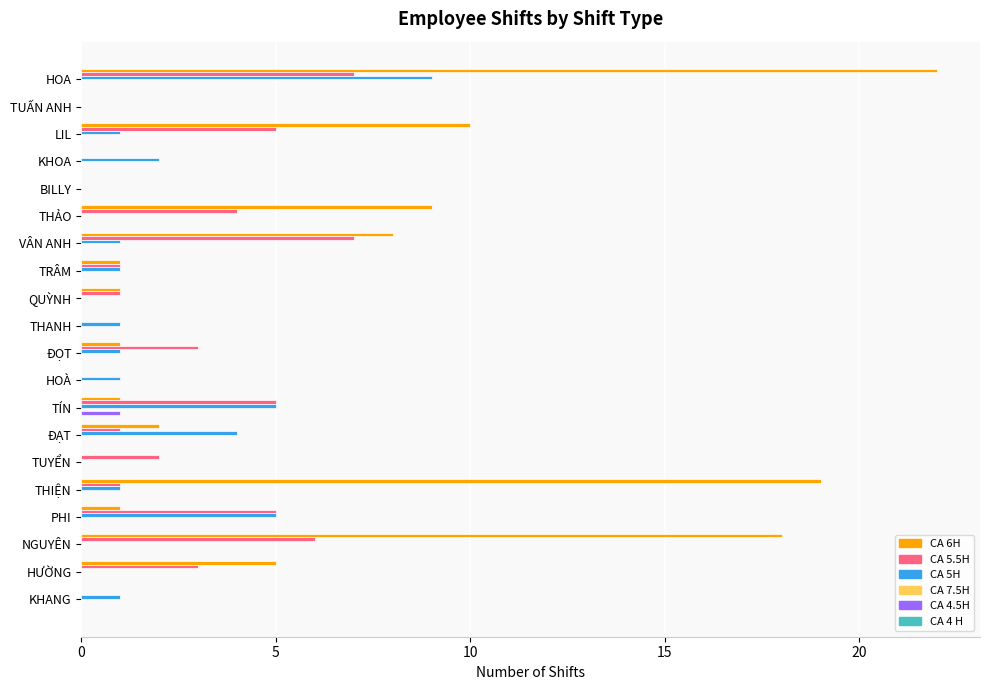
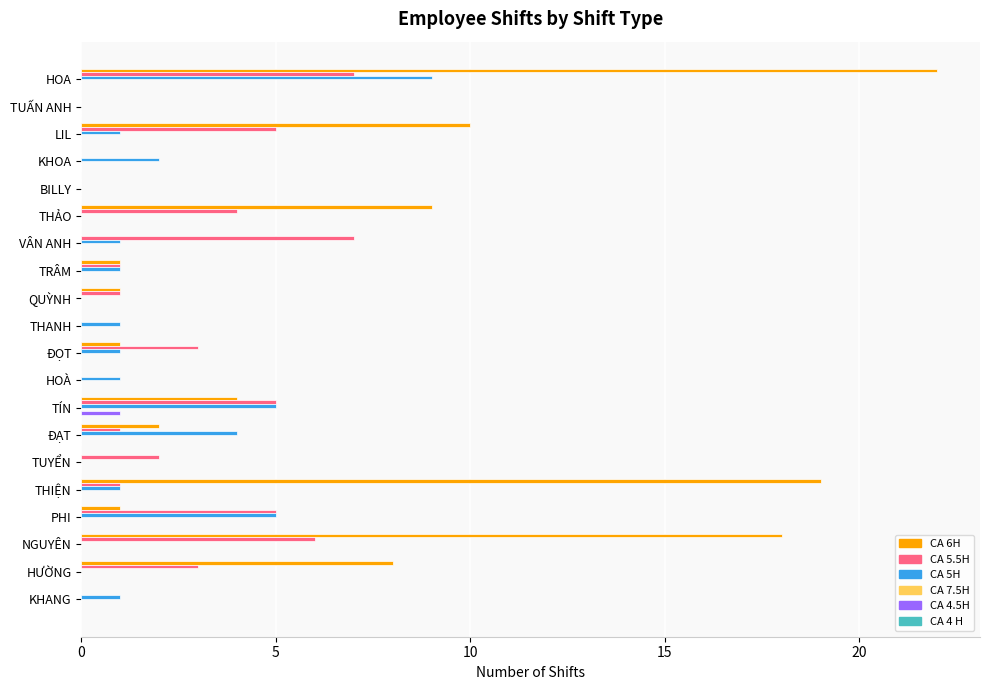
CA 6H, VÂN ANH: 8 -> 0
CA 6H, TÍN: 1 -> 4
CA 6H, HƯỜNG: 5 -> 8
